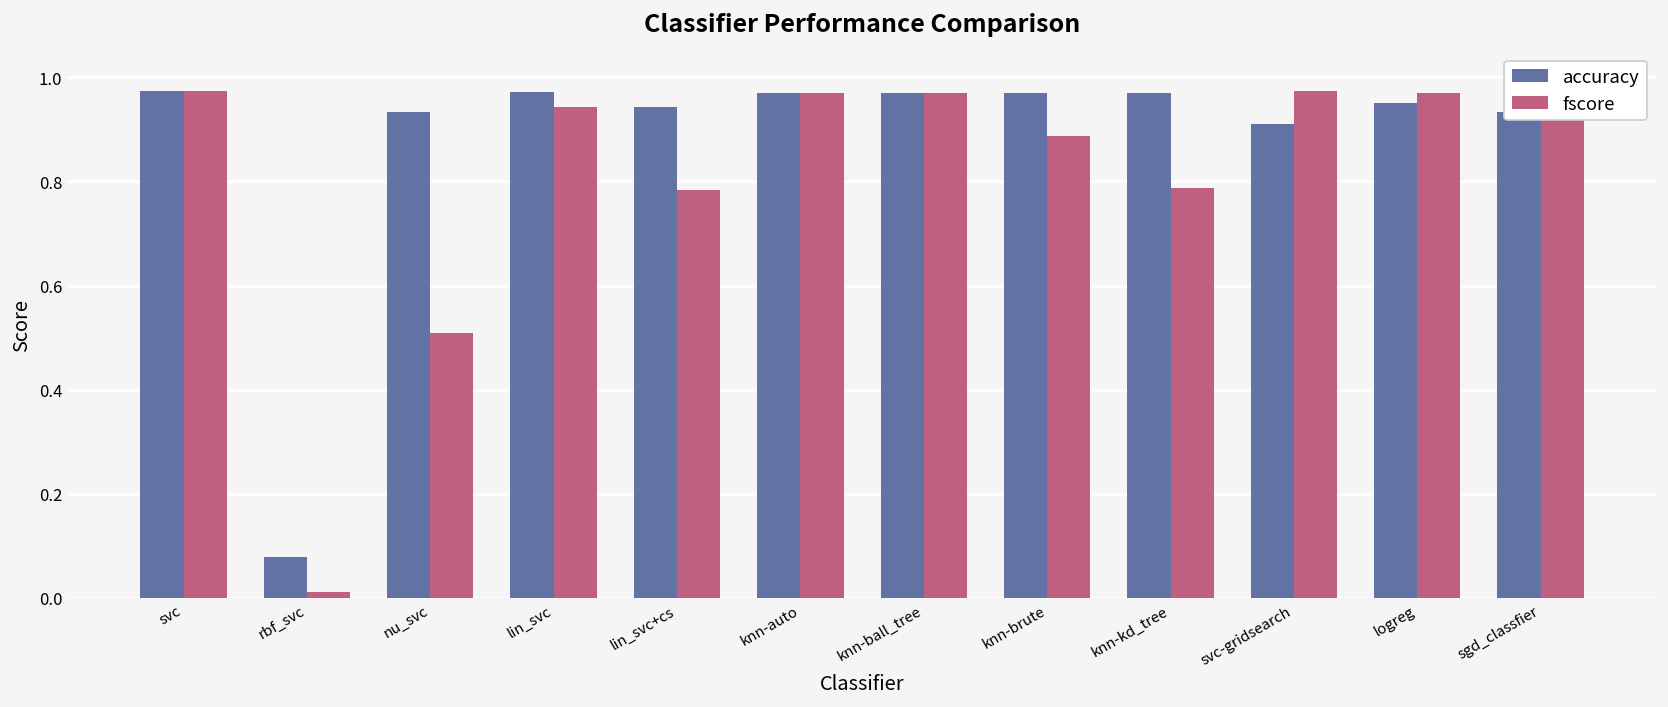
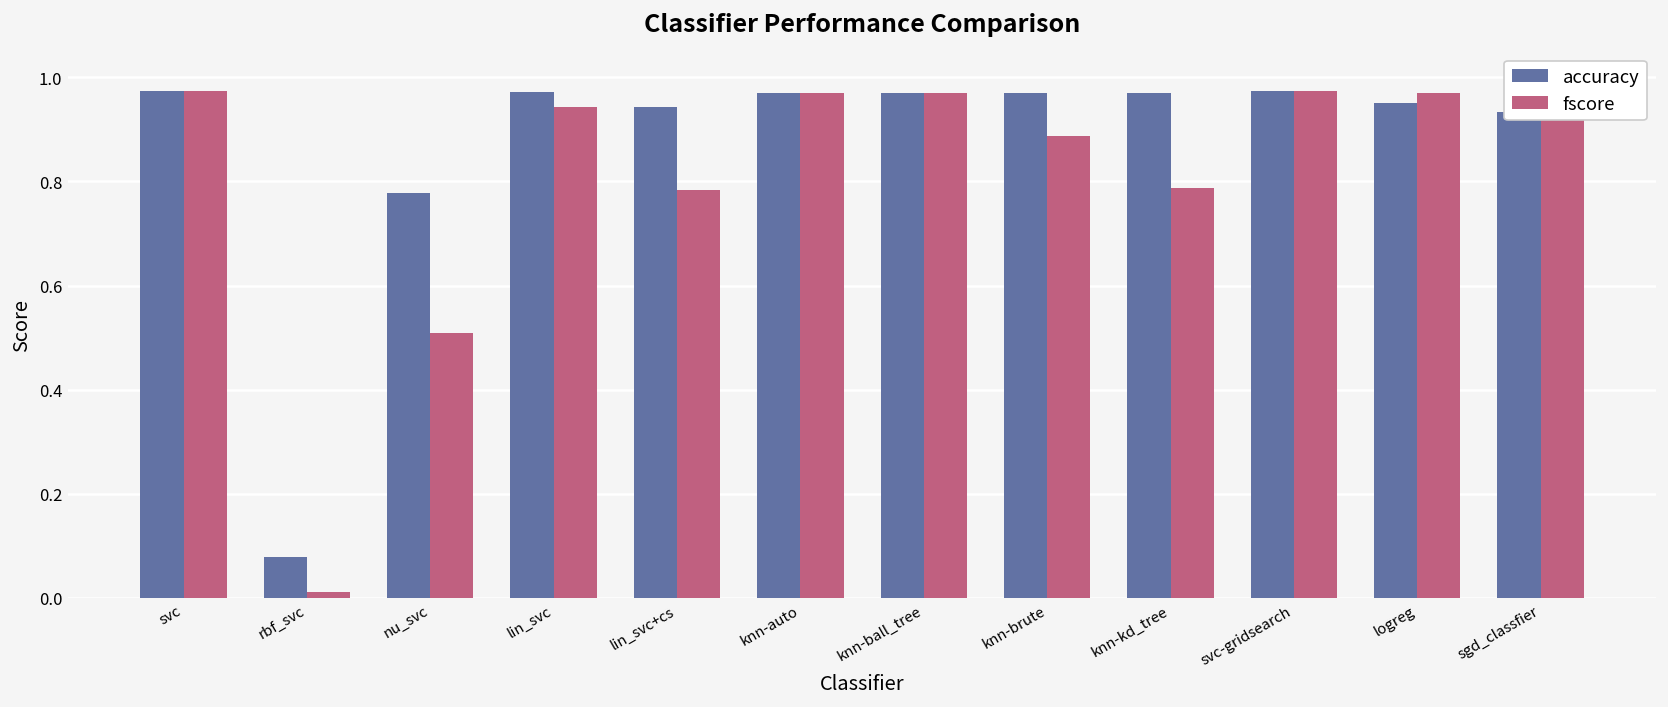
accuracy, nu_svc: 0.93 -> 0.78
accuracy, svc-gridsearch: 0.91 -> 0.97
